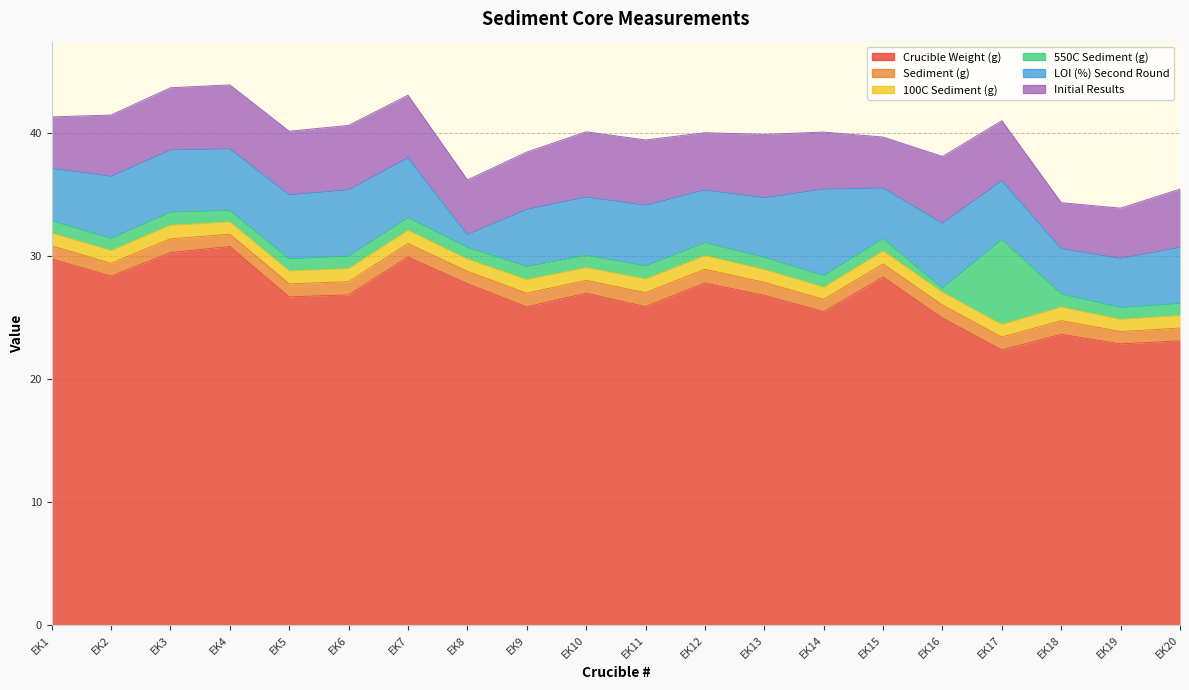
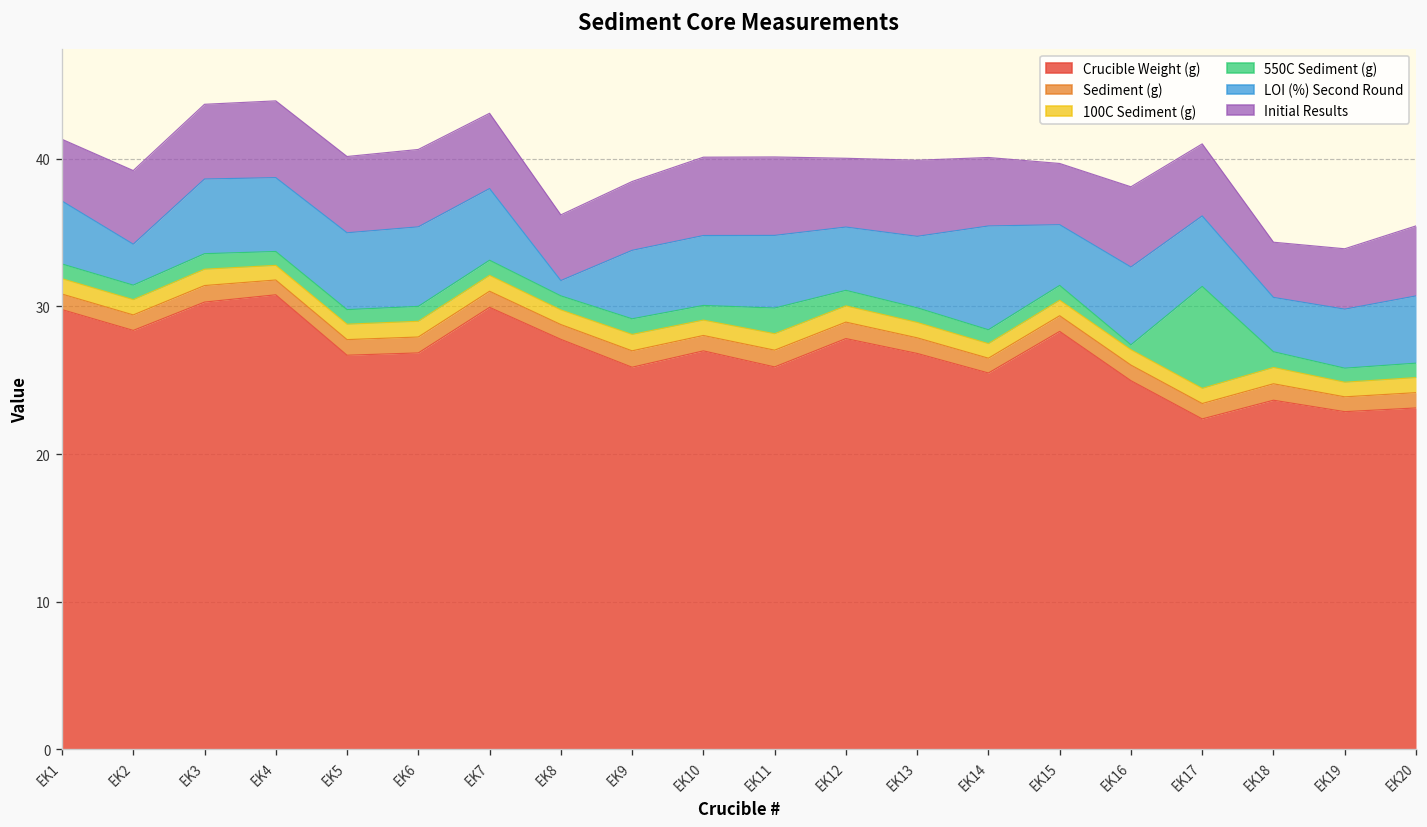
LOI (%) Second Round, EK2: 5.0 -> 2.8
550C Sediment (g), EK11: 1.1 -> 1.7
